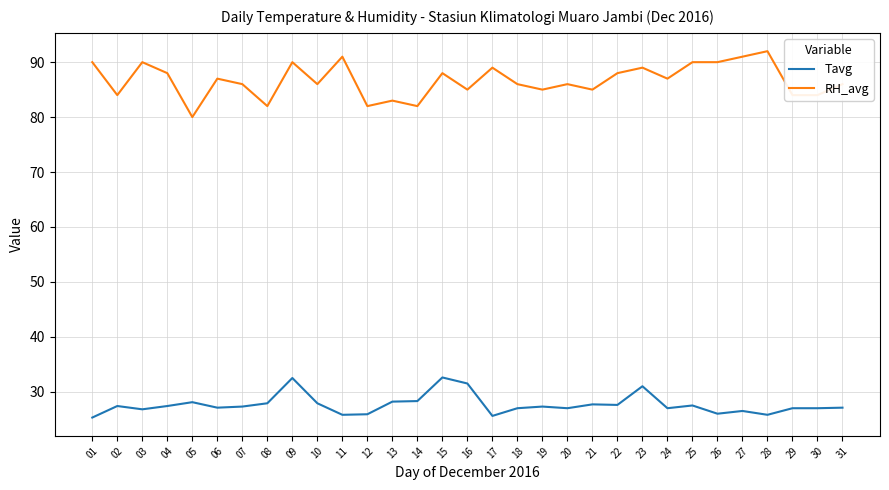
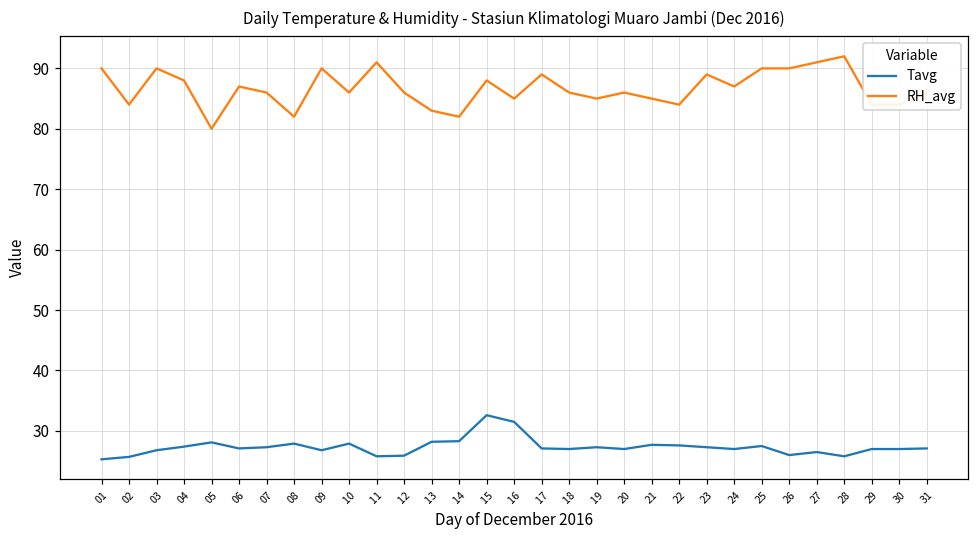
Tavg, 02: 27 -> 26
Tavg, 09: 33 -> 27
RH_avg, 12: 82 -> 86
Tavg, 17: 26 -> 27
RH_avg, 22: 88 -> 84
Tavg, 23: 31 -> 27
